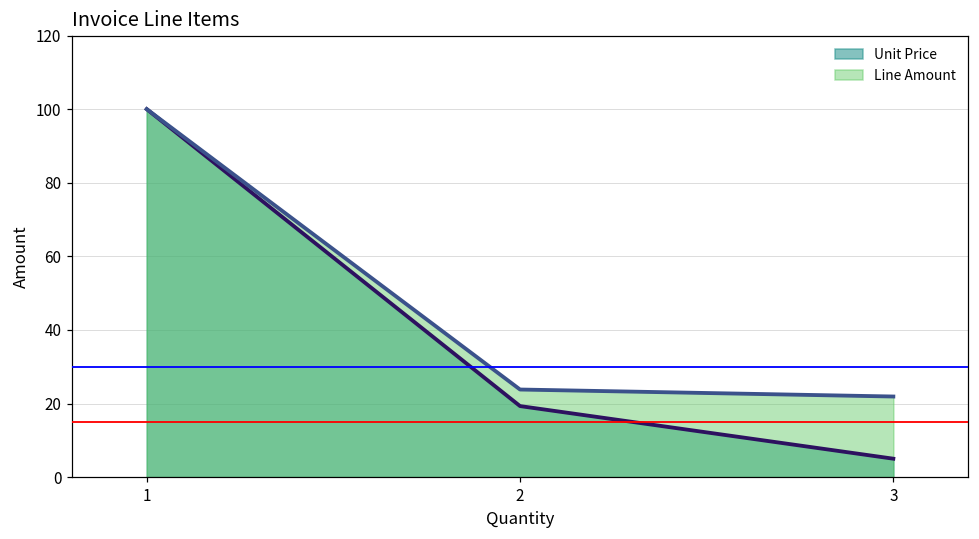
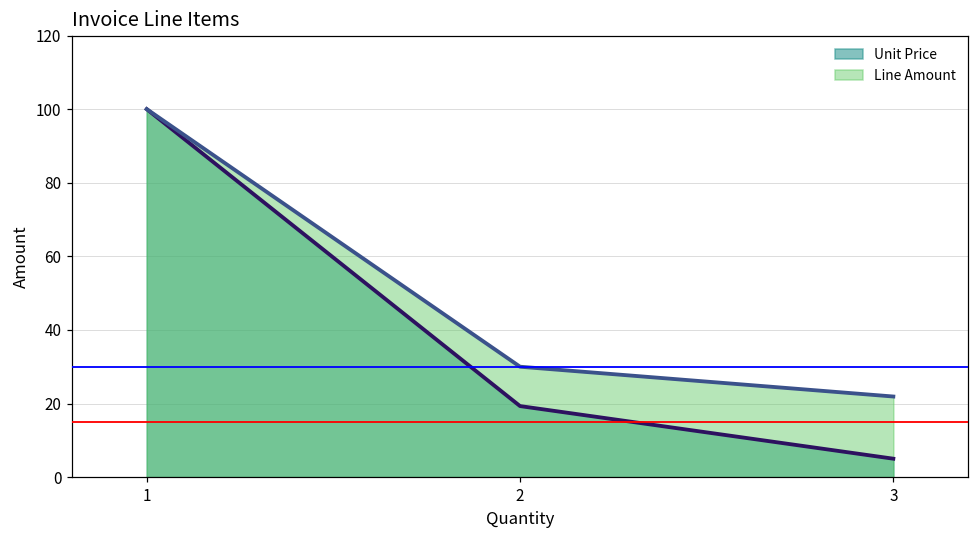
Line Amount, 2: 24 -> 30
